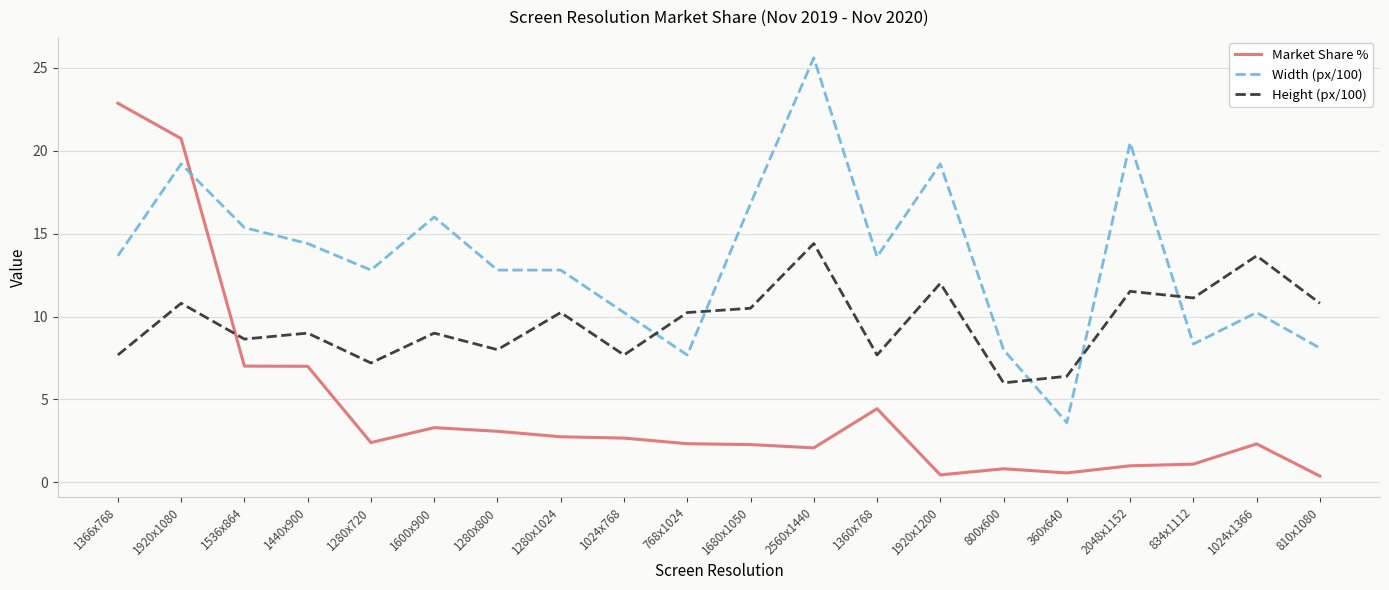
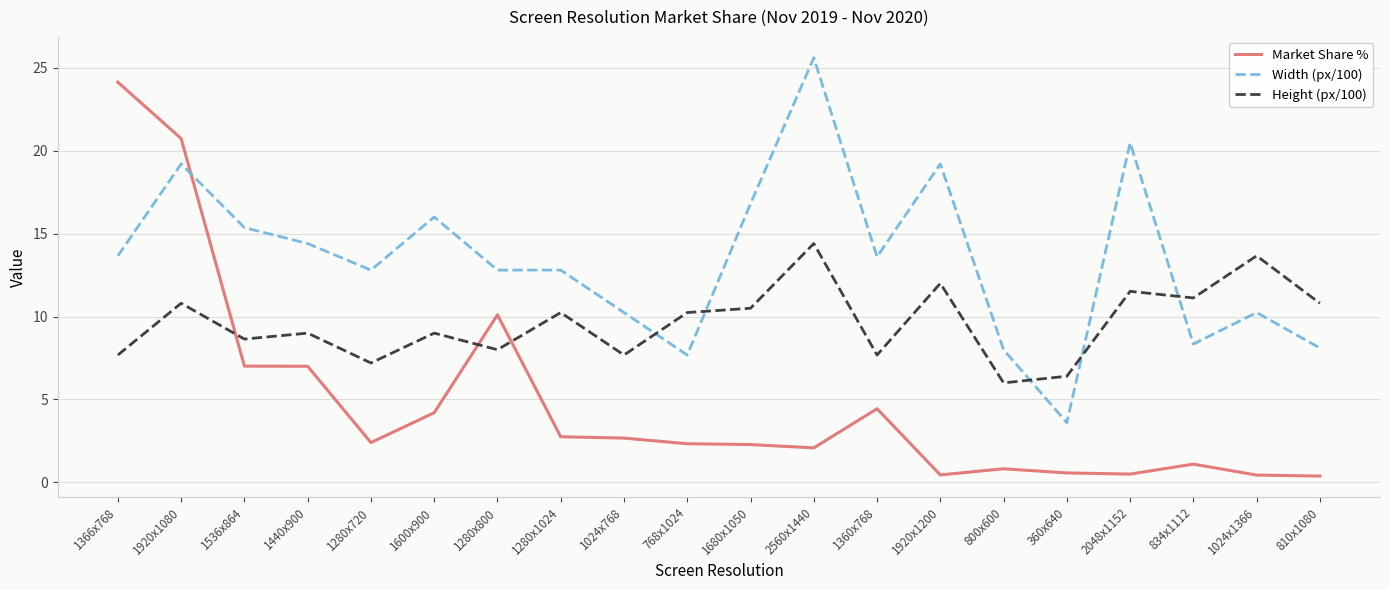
Market Share %, 1366x768: 22.9 -> 24.1
Market Share %, 1600x900: 3.3 -> 4.2
Market Share %, 1280x800: 3.1 -> 10.1
Market Share %, 2048x1152: 1.0 -> 0.5
Market Share %, 1024x1366: 2.3 -> 0.4
